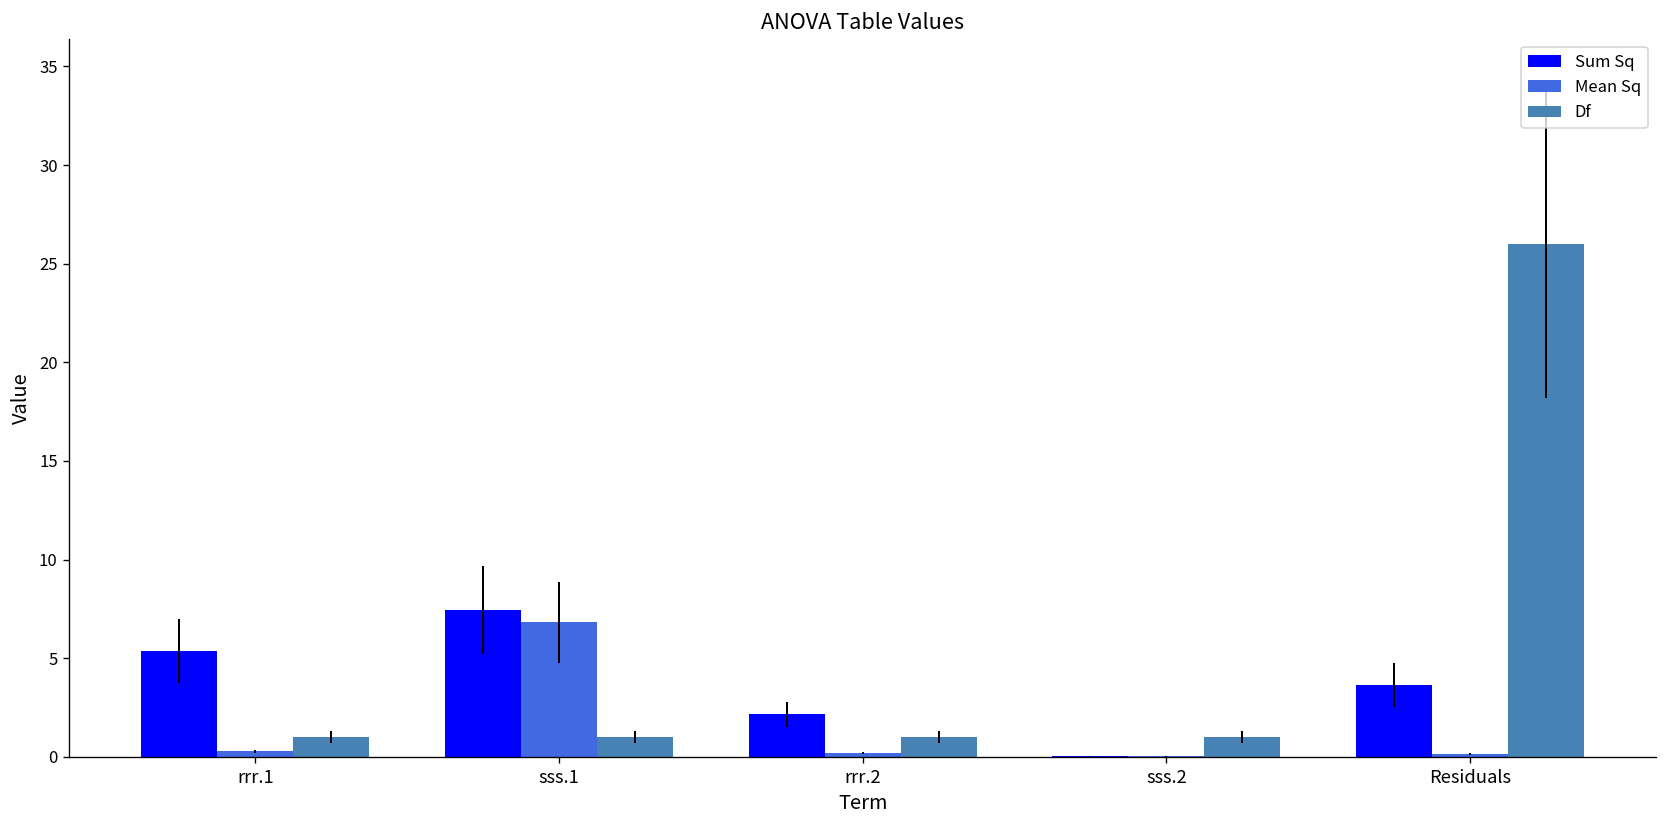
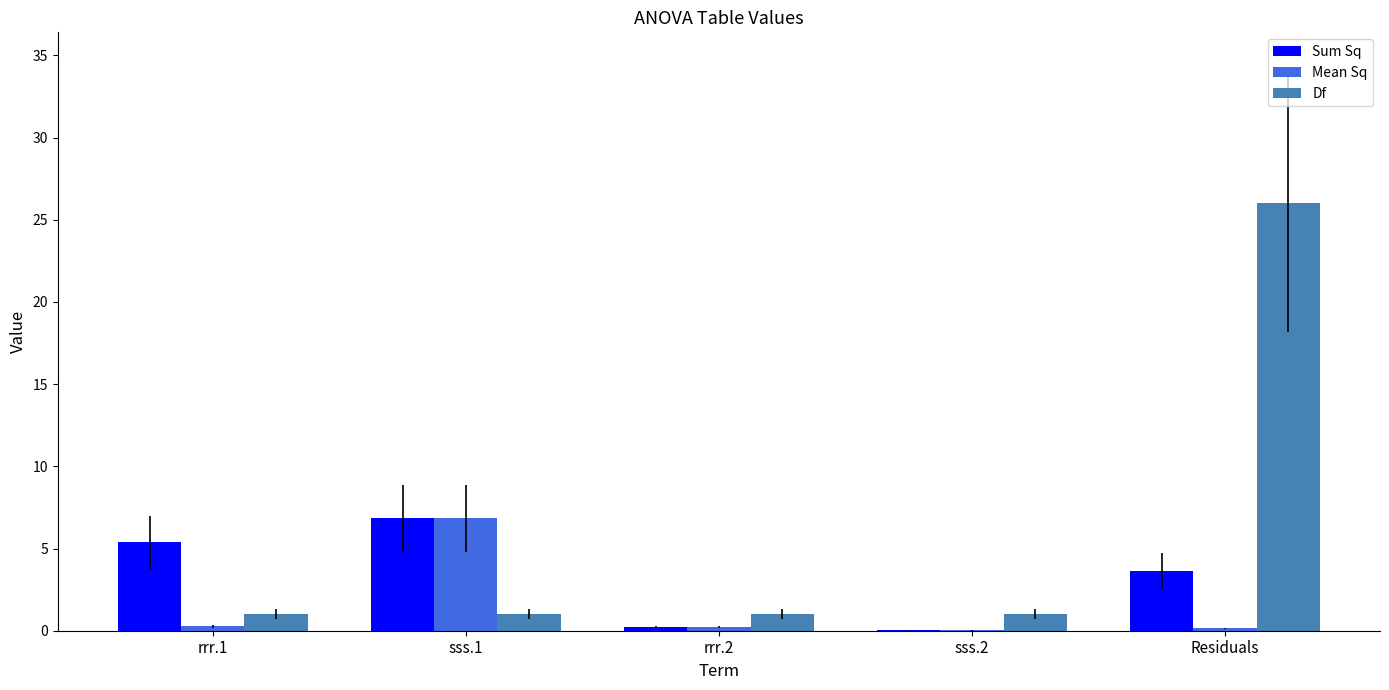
Sum Sq, sss.1: 7.4 -> 6.8
Sum Sq, rrr.2: 2.2 -> 0.2
